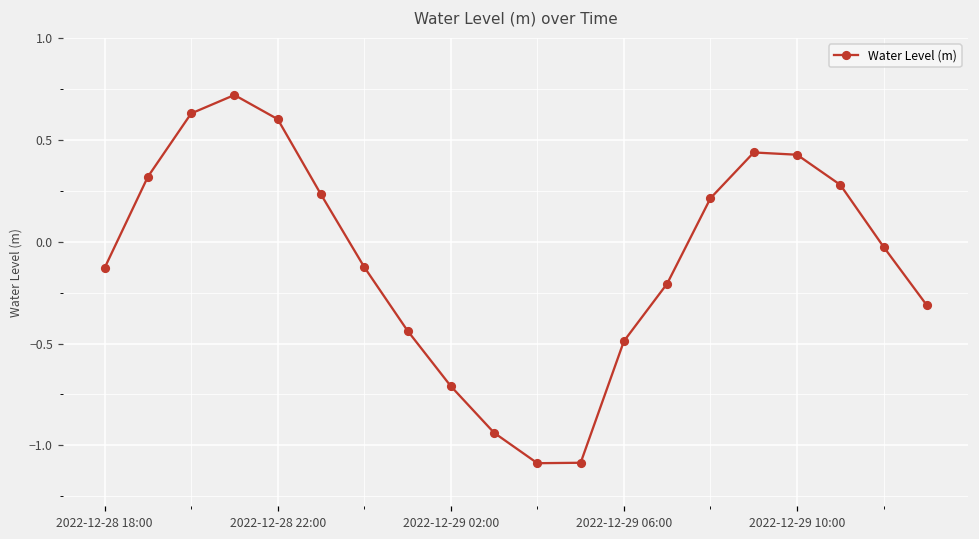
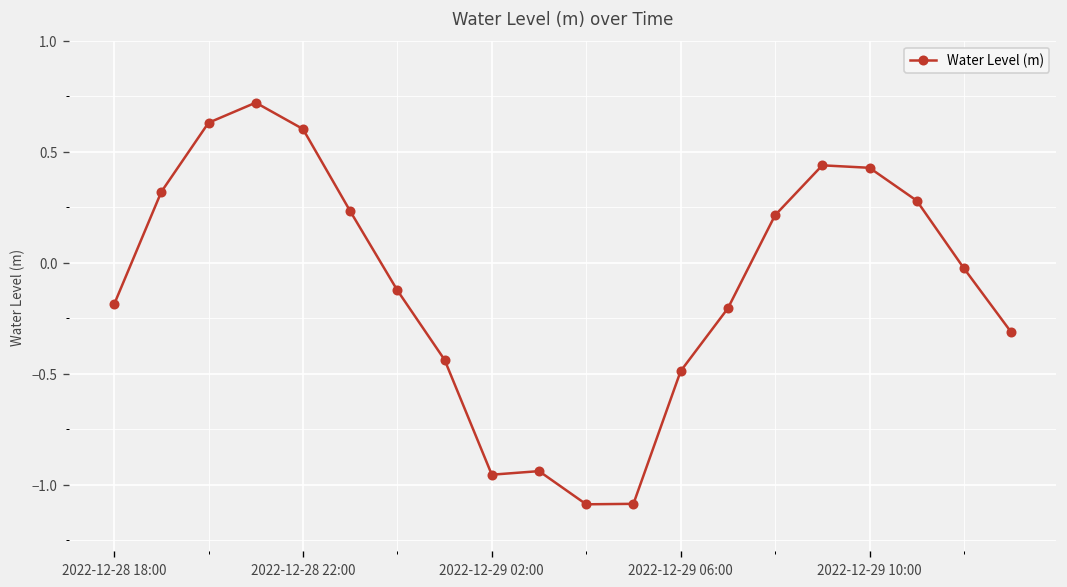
2022-12-28 18:00: -0.13 -> -0.19
2022-12-29 02:00: -0.71 -> -0.95
